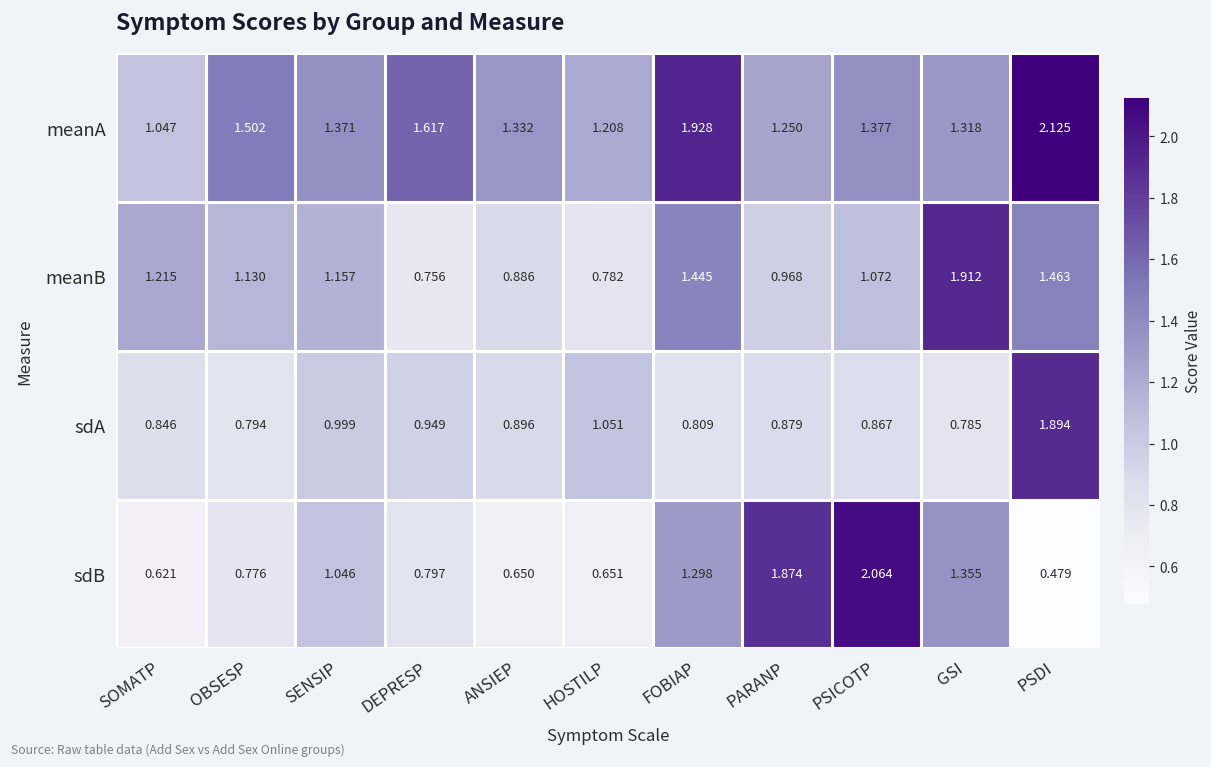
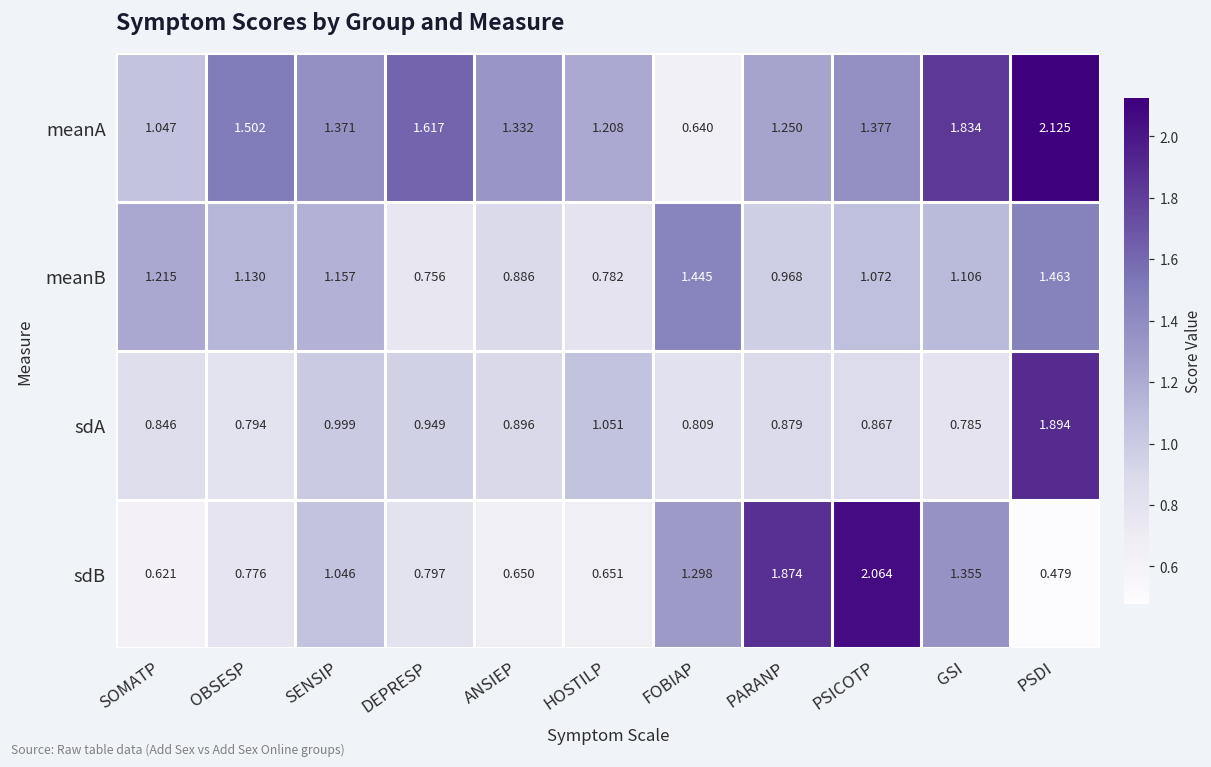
meanA, FOBIAP: 1.928 -> 0.640
meanA, GSI: 1.318 -> 1.834
meanB, GSI: 1.912 -> 1.106
